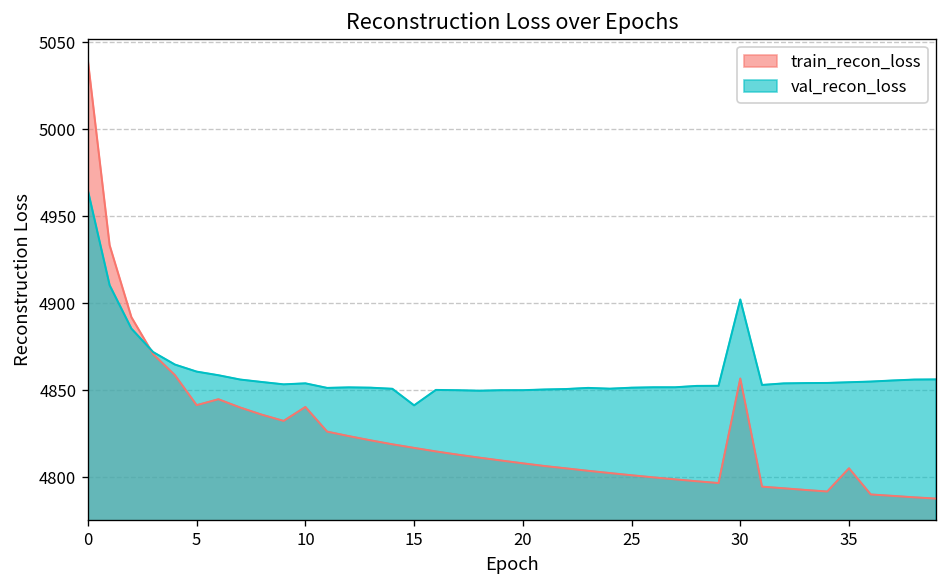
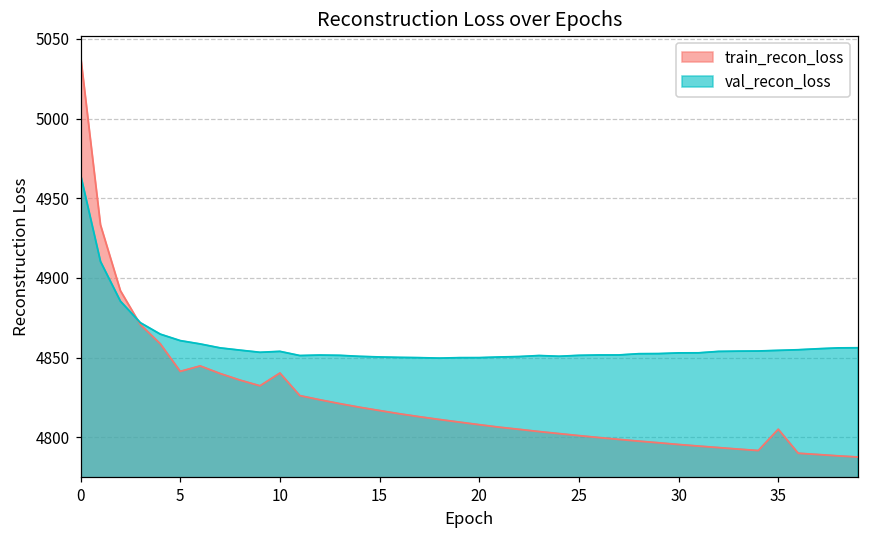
val_recon_loss, 15: 4841 -> 4850
train_recon_loss, 30: 4857 -> 4795
val_recon_loss, 30: 4902 -> 4853
